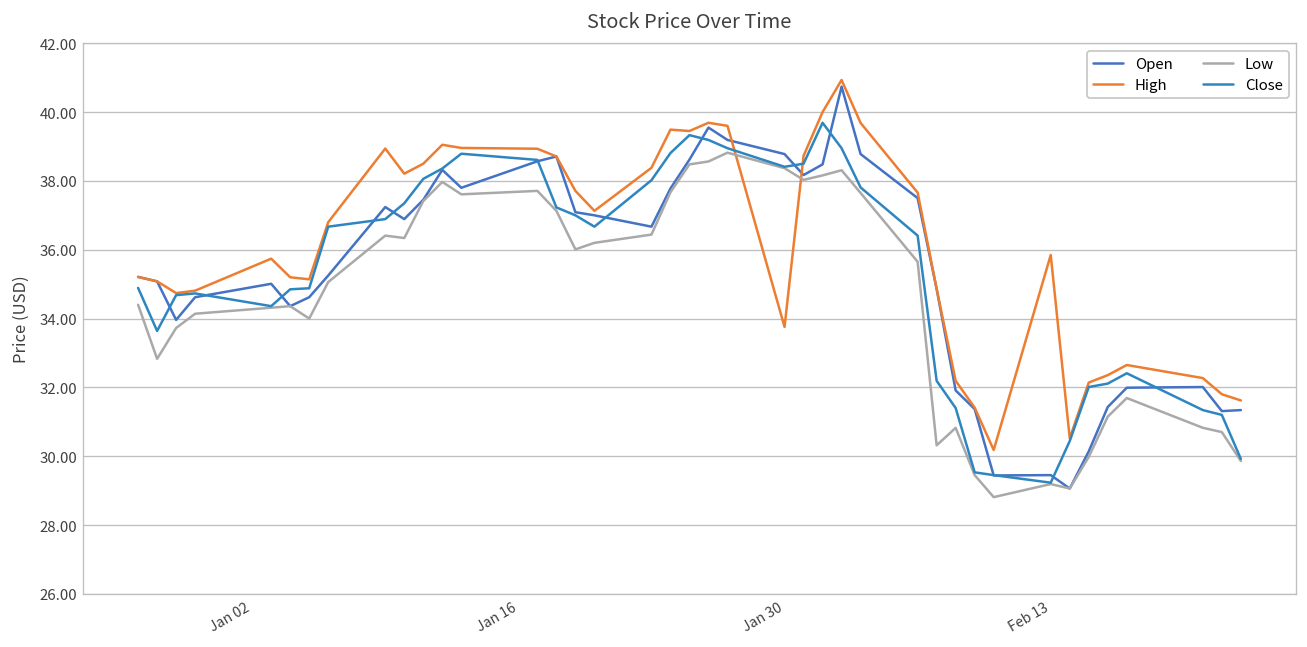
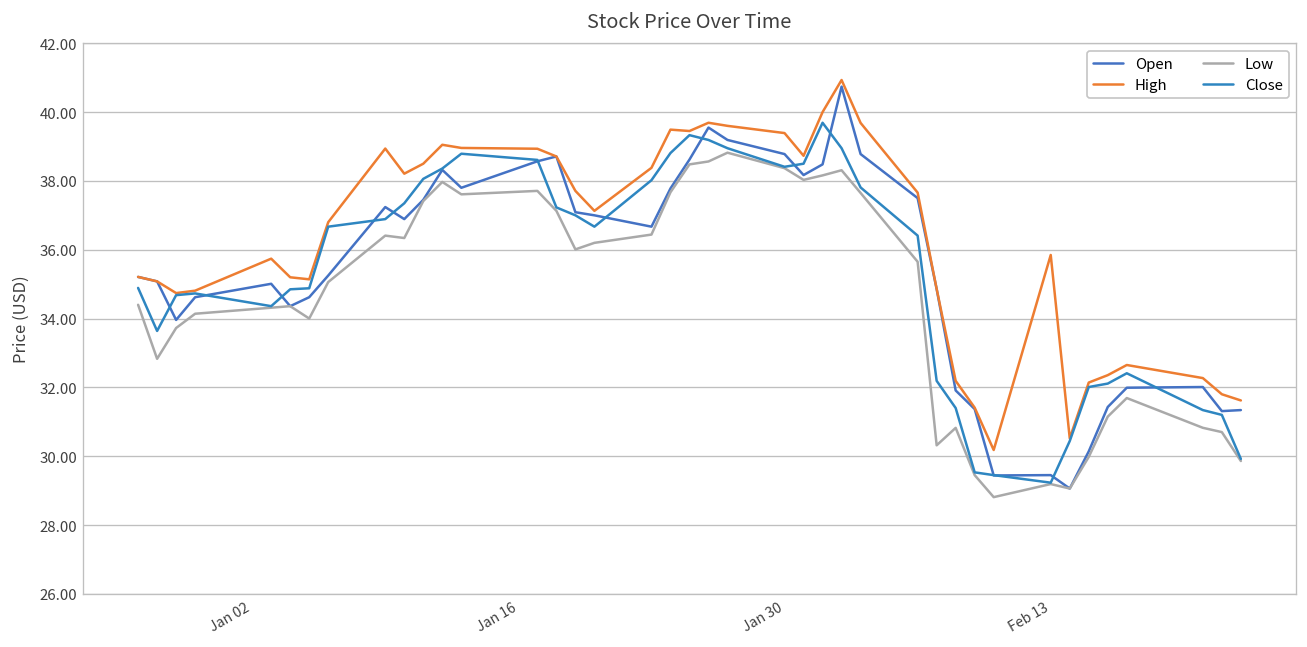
High, Jan 30: 33.8 -> 39.4
